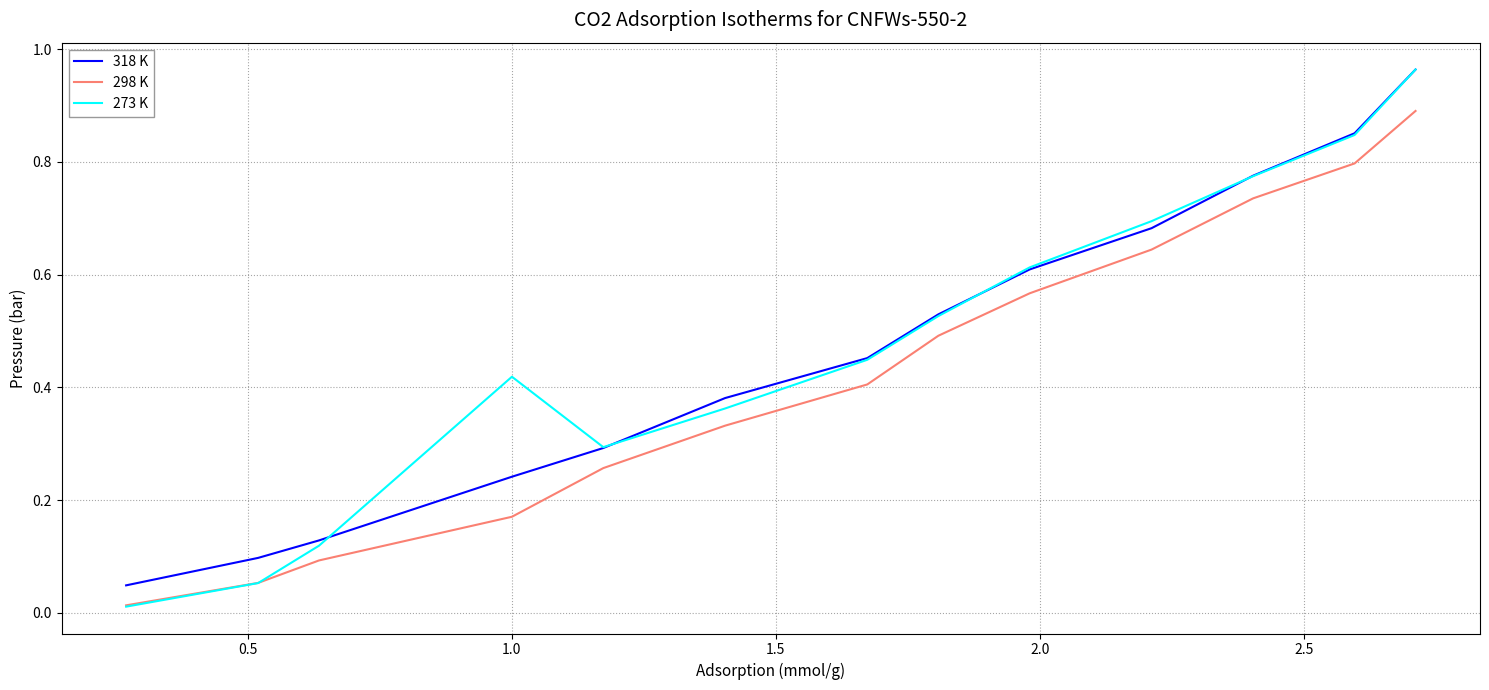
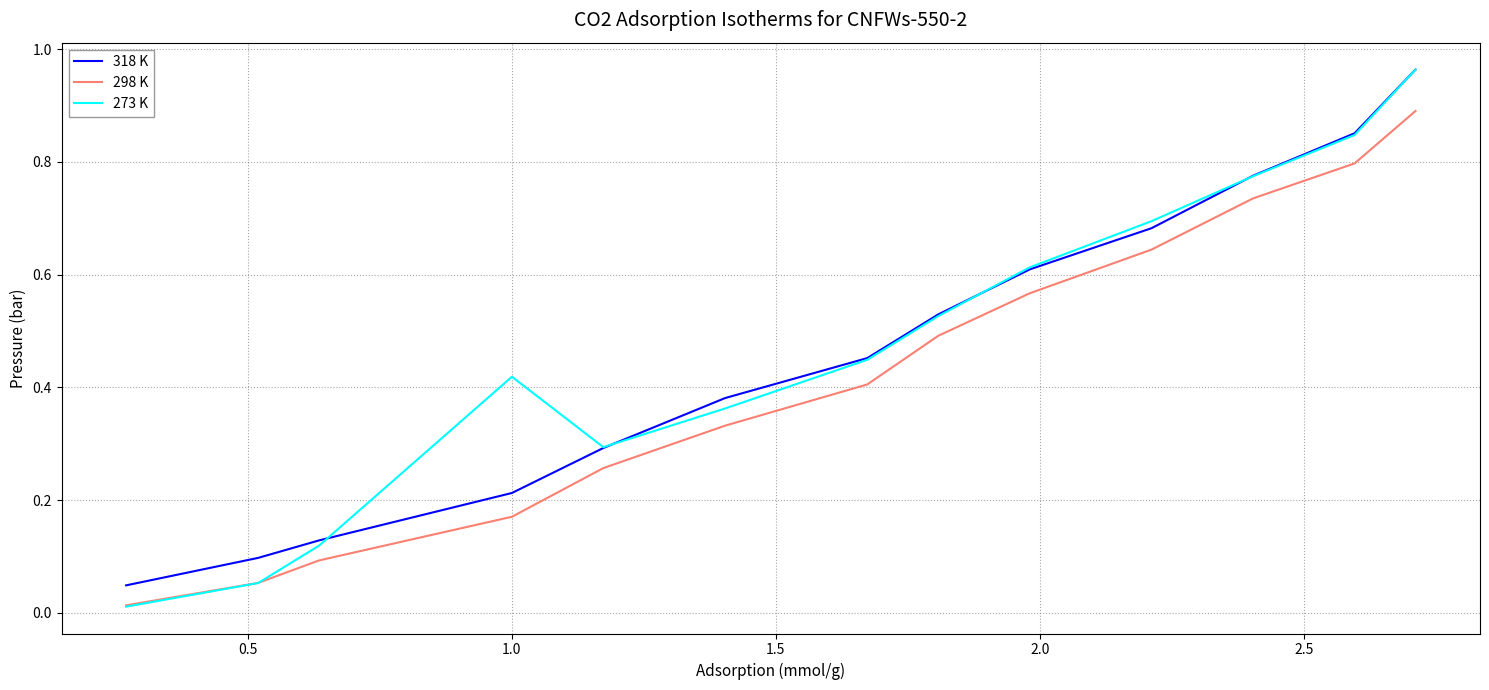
318 K, 1.0: 0.24 -> 0.21
